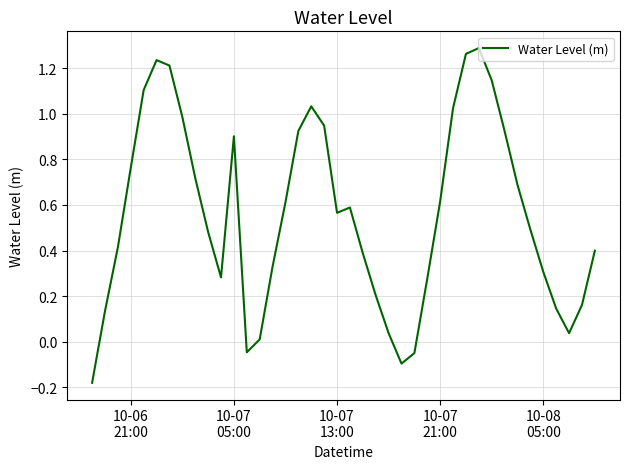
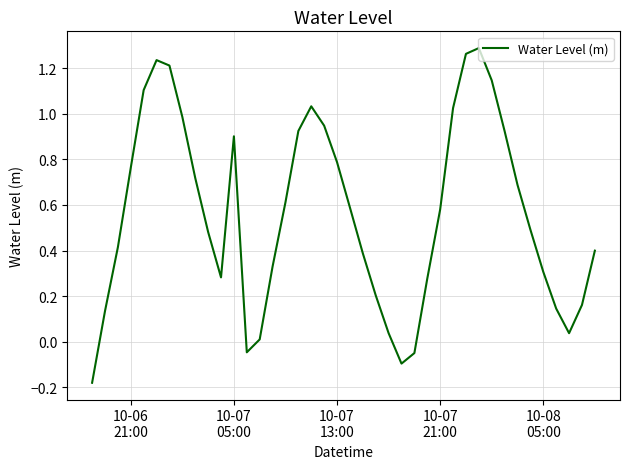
10-07 13:00: 0.57 -> 0.79
10-07 21:00: 0.62 -> 0.58
